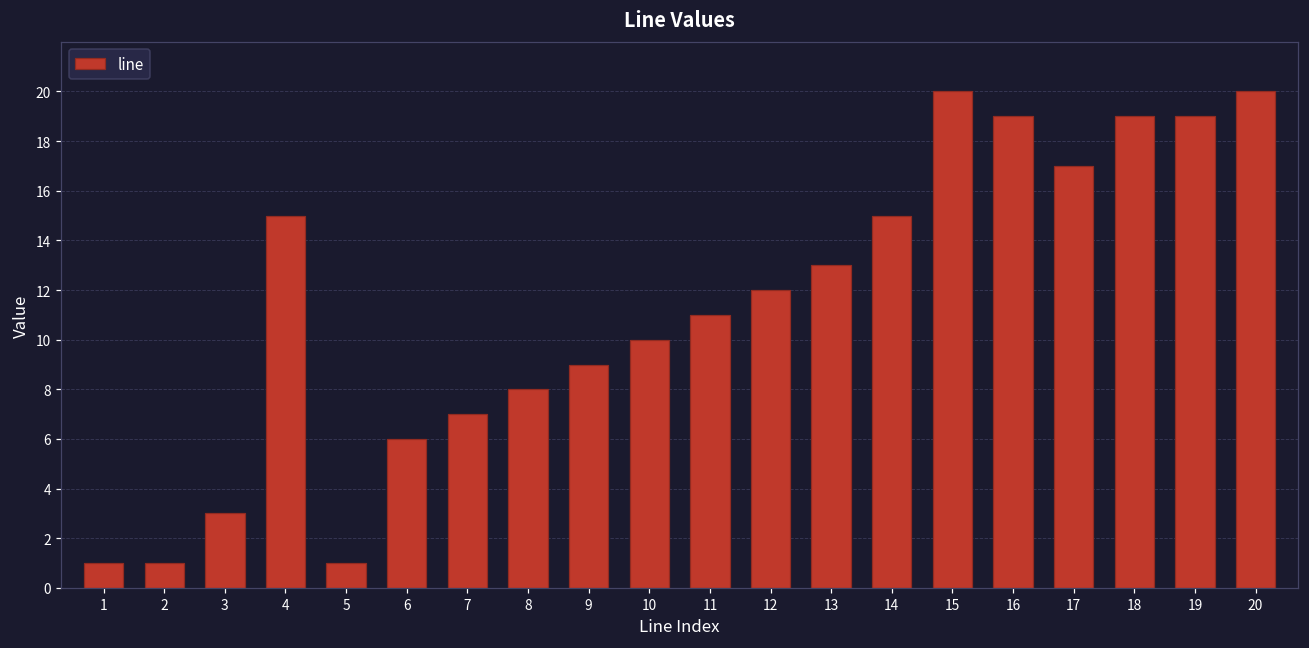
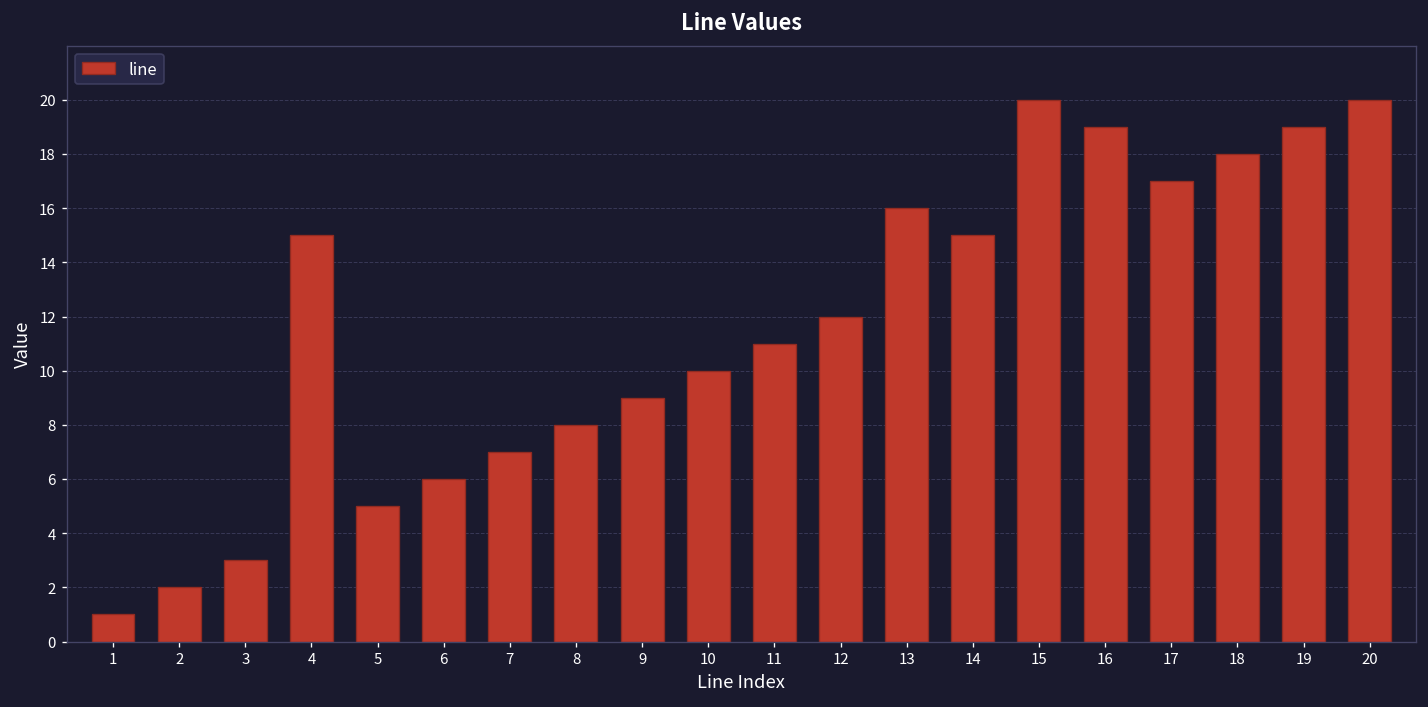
2: 1 -> 2
5: 1 -> 5
13: 13 -> 16
18: 19 -> 18
